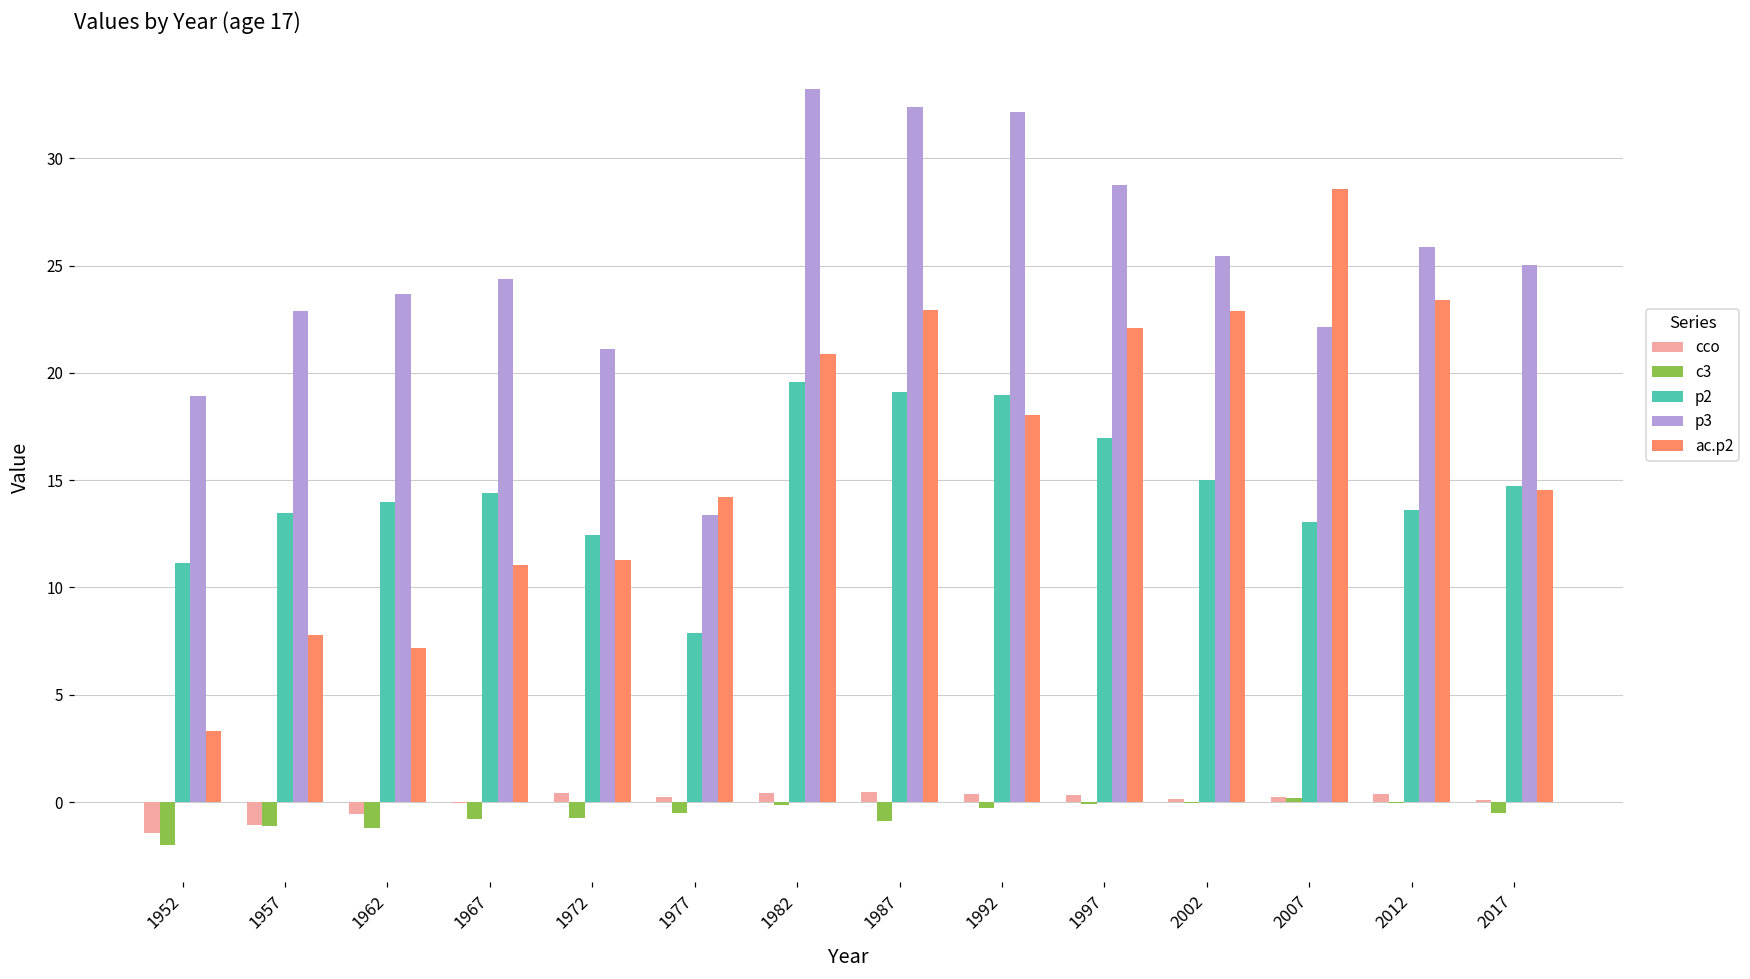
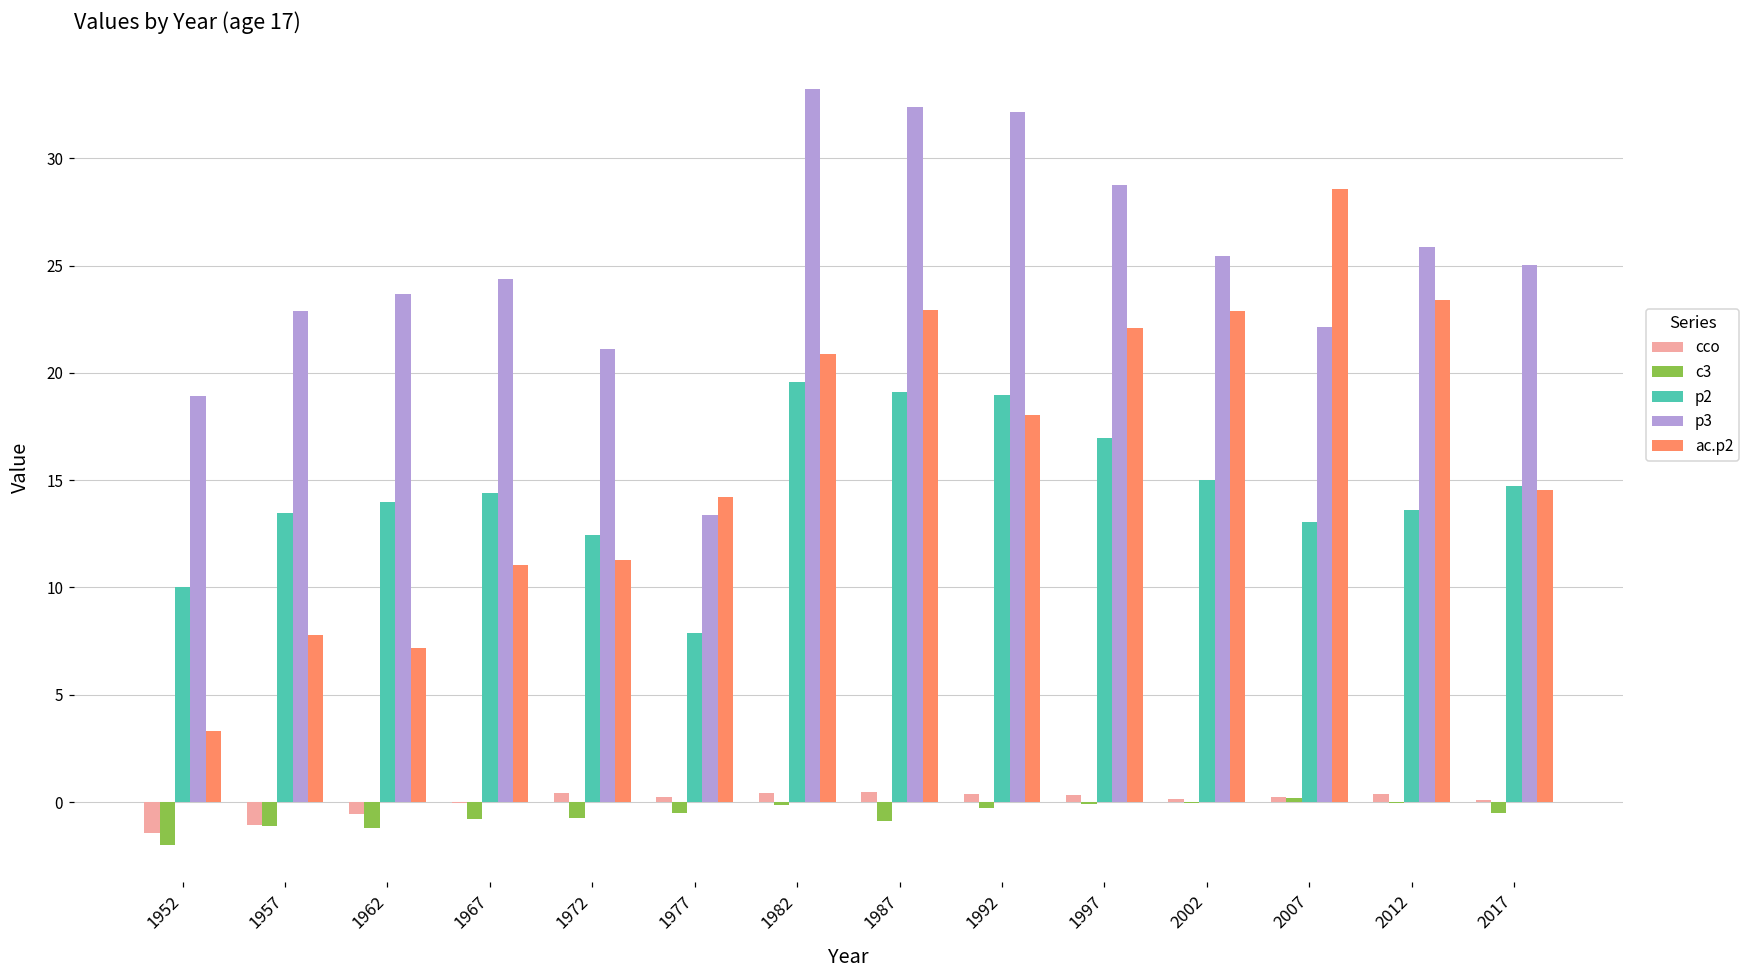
p2, 1952: 11.2 -> 10.0
